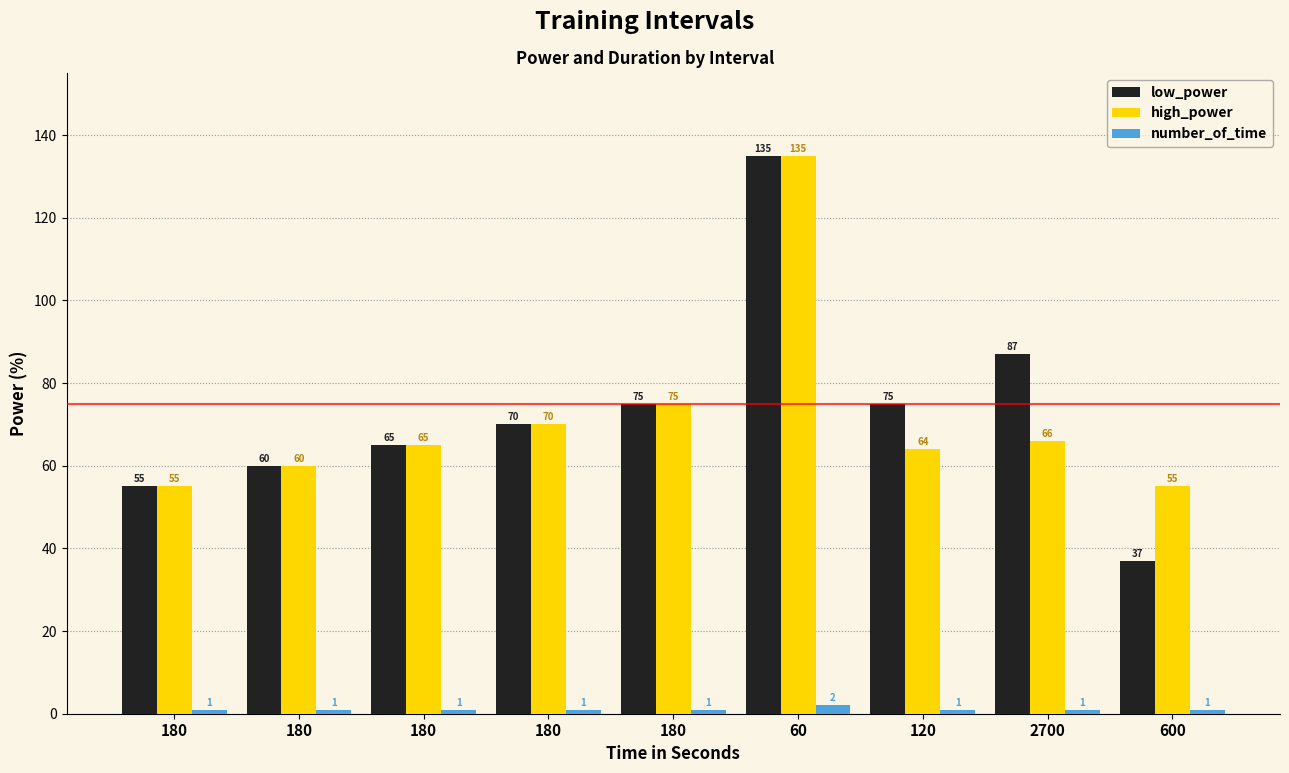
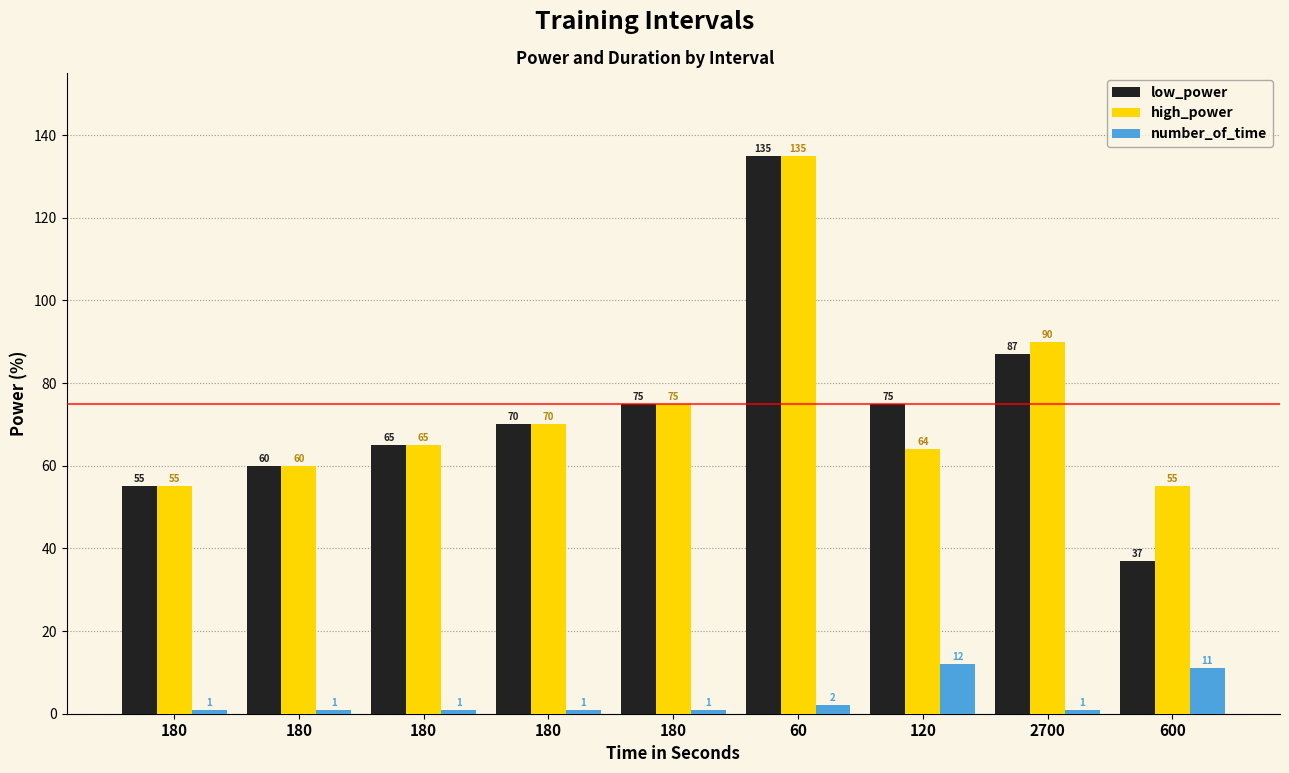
number_of_time, 120: 1 -> 12
high_power, 2700: 66 -> 90
number_of_time, 600: 1 -> 11
